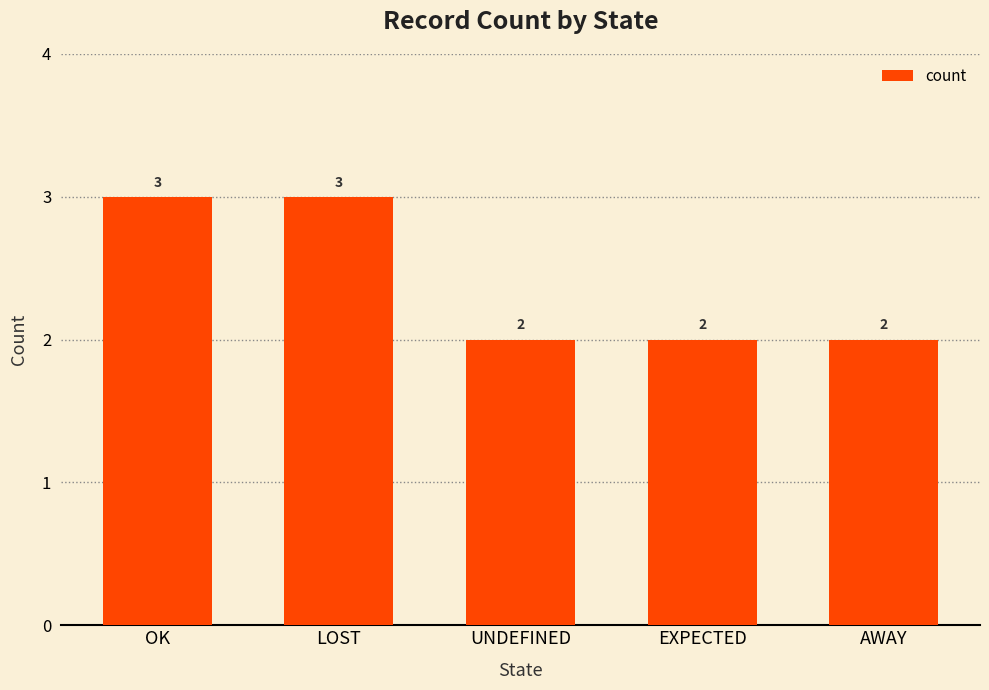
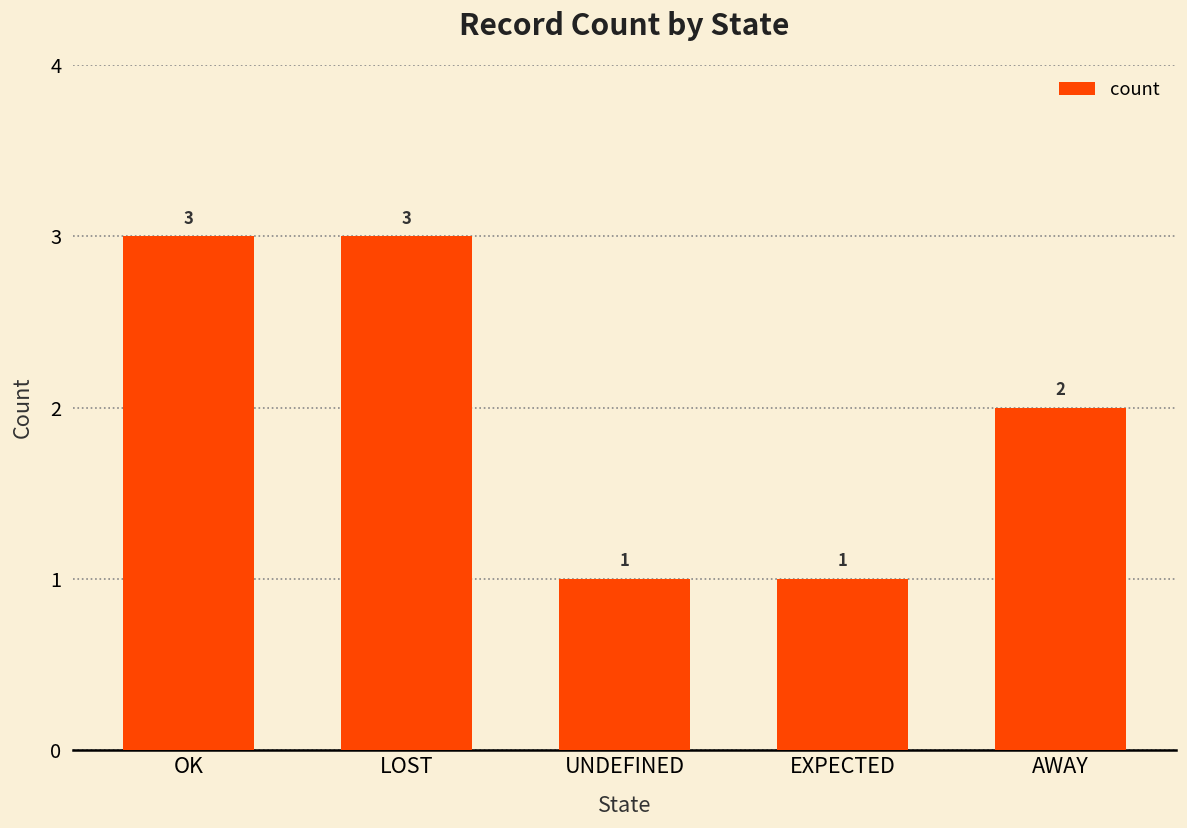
UNDEFINED: 2 -> 1
EXPECTED: 2 -> 1
